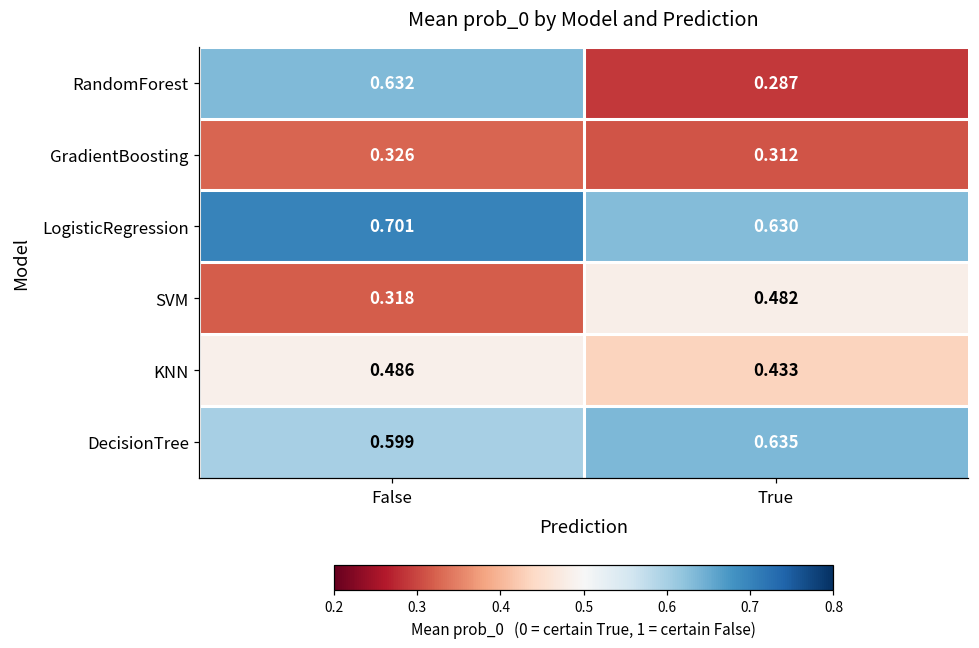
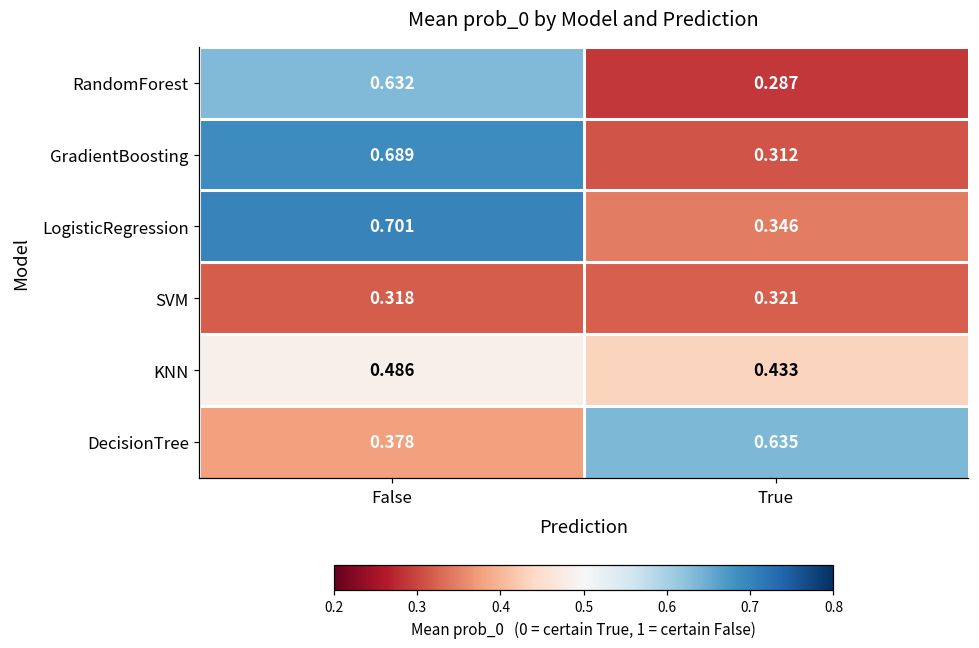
GradientBoosting, False: 0.326 -> 0.689
LogisticRegression, True: 0.630 -> 0.346
SVM, True: 0.482 -> 0.321
DecisionTree, False: 0.599 -> 0.378
